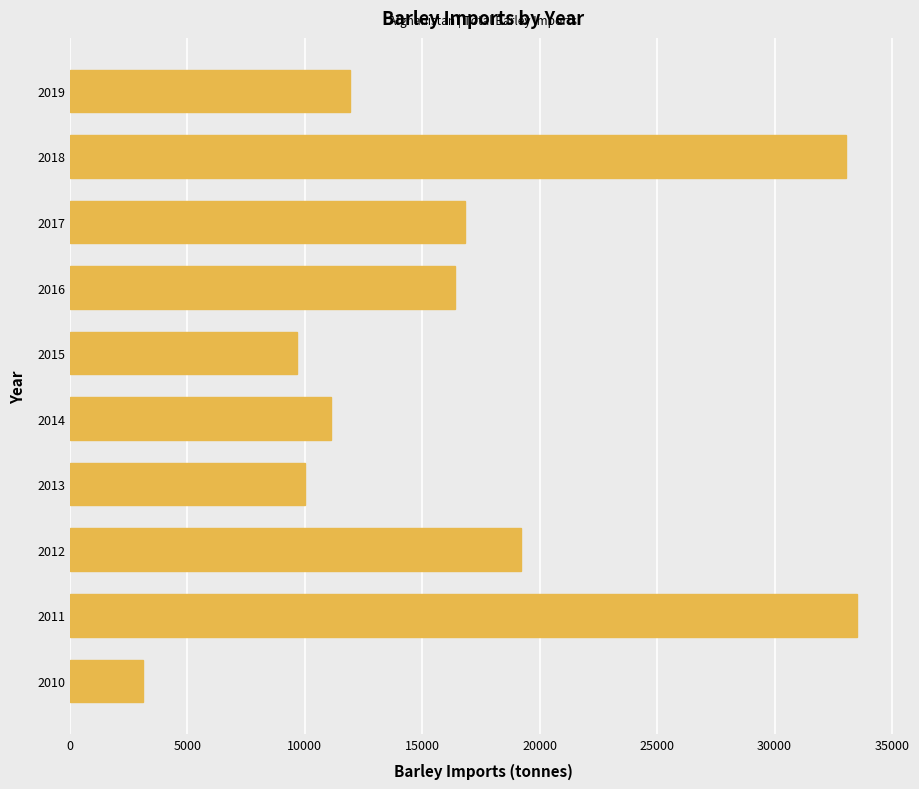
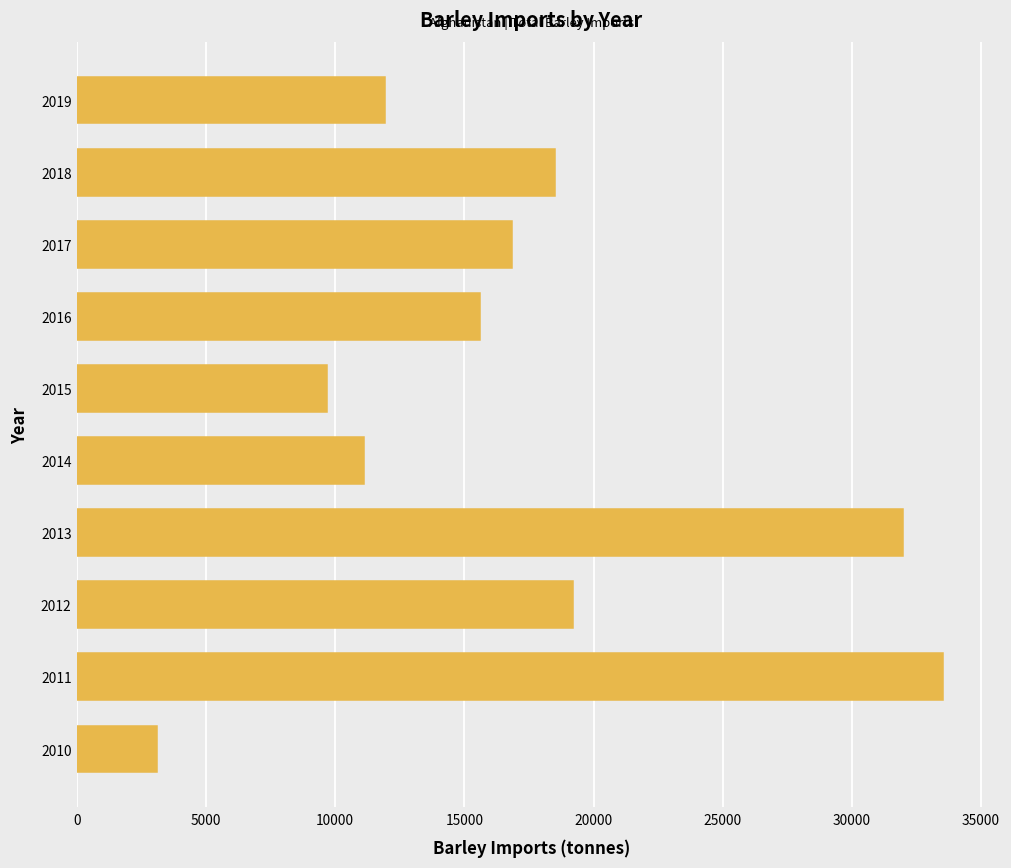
2018: 33000 -> 18500
2016: 16400 -> 15600
2013: 10000 -> 32000
